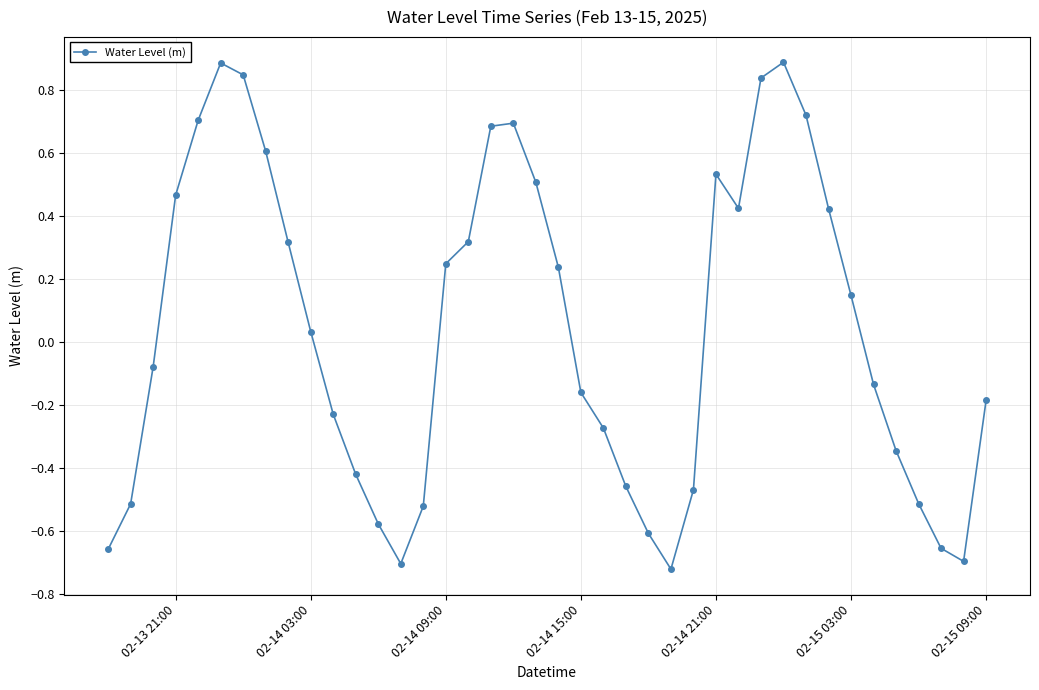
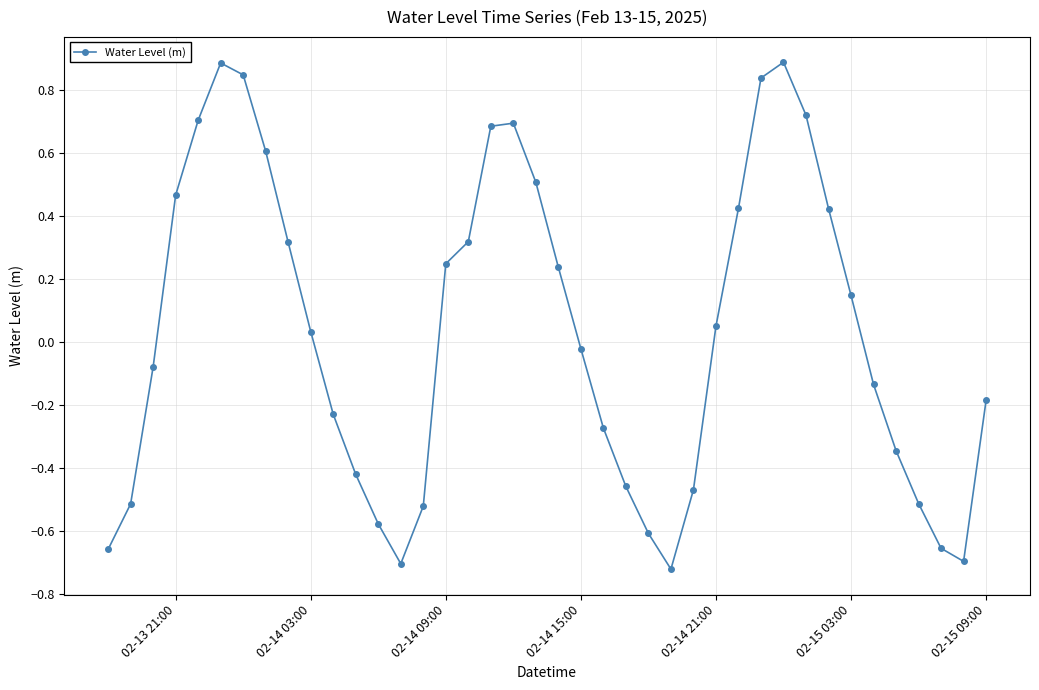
02-14 15:00: -0.16 -> -0.02
02-14 21:00: 0.53 -> 0.05
